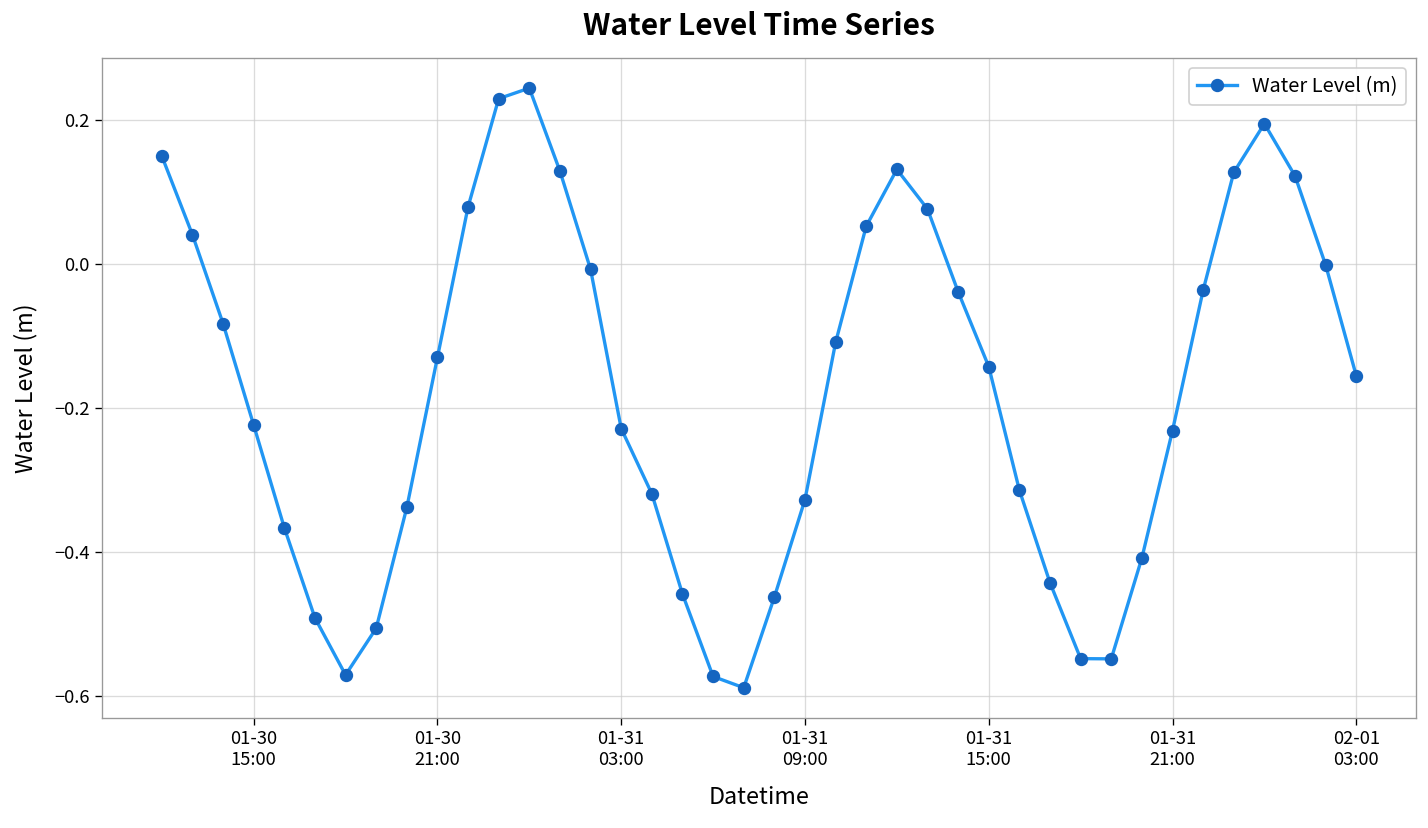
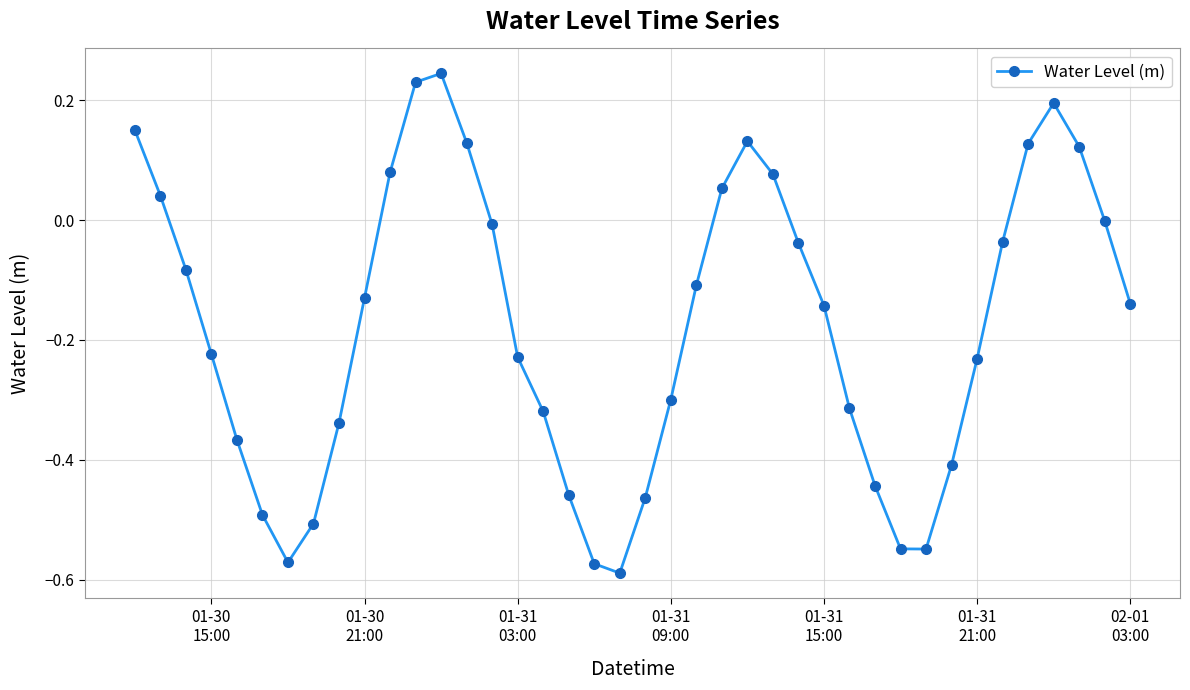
01-31 09:00: -0.33 -> -0.30
02-01 03:00: -0.16 -> -0.14
